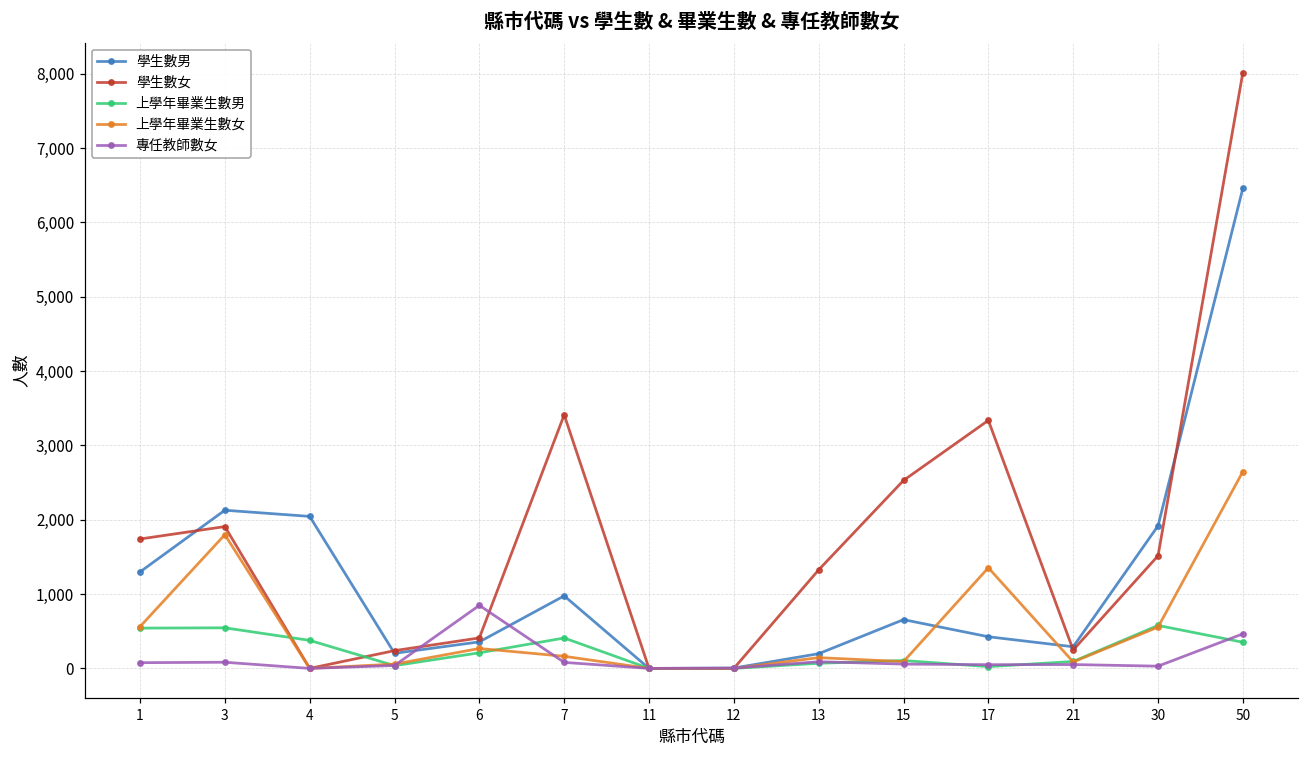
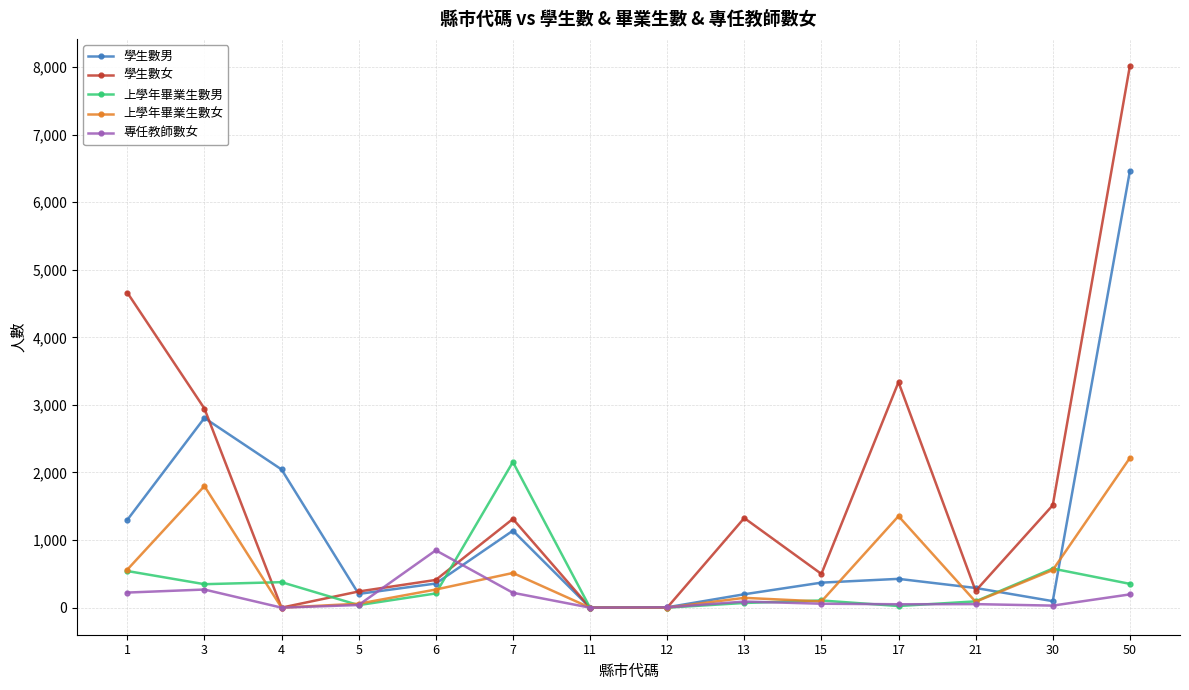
學生數女, 1: 1,700 -> 4,700
專任教師數女, 1: 100 -> 200
學生數男, 3: 2,100 -> 2,800
學生數女, 3: 1,900 -> 2,900
上學年畢業生數男, 3: 500 -> 300
專任教師數女, 3: 100 -> 300
學生數男, 7: 1,000 -> 1,100
學生數女, 7: 3,400 -> 1,300
上學年畢業生數男, 7: 400 -> 2,200
上學年畢業生數女, 7: 200 -> 500
專任教師數女, 7: 100 -> 200
學生數男, 15: 700 -> 400
學生數女, 15: 2,500 -> 500
學生數男, 30: 1,900 -> 100
上學年畢業生數女, 50: 2,600 -> 2,200
專任教師數女, 50: 500 -> 200
